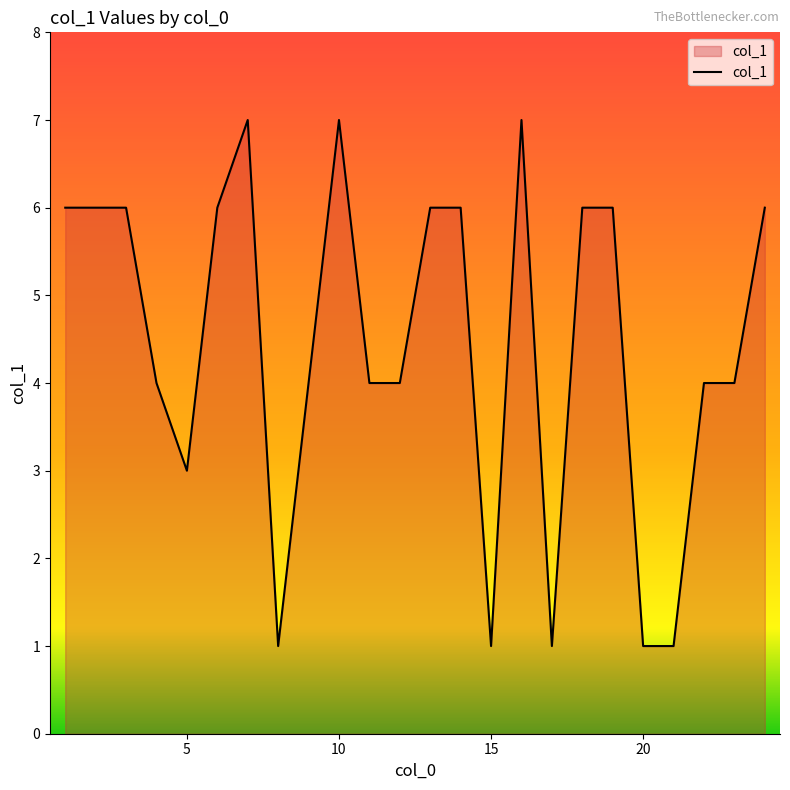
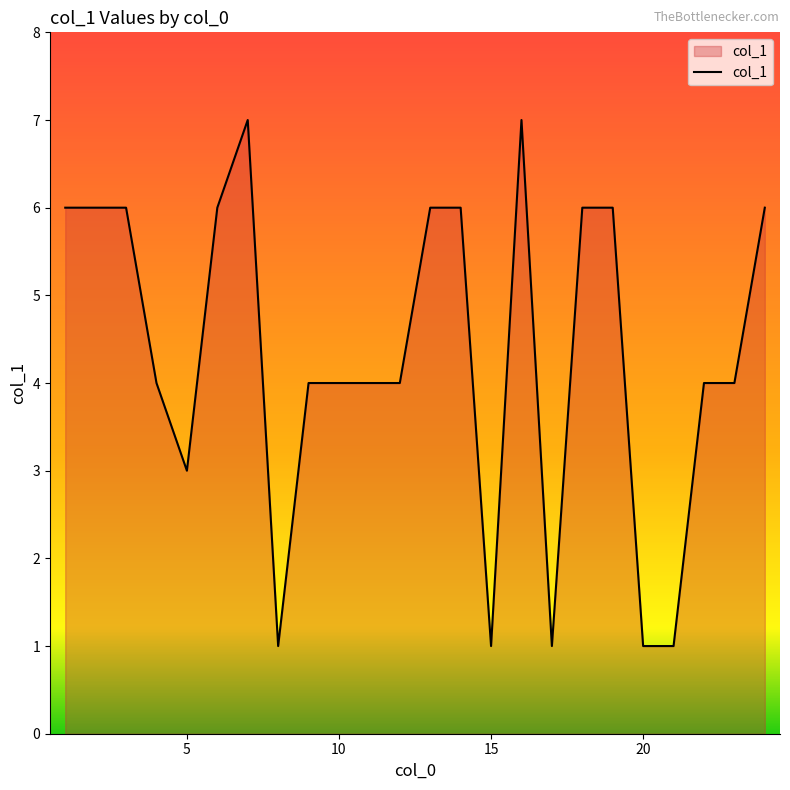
10: 7 -> 4
